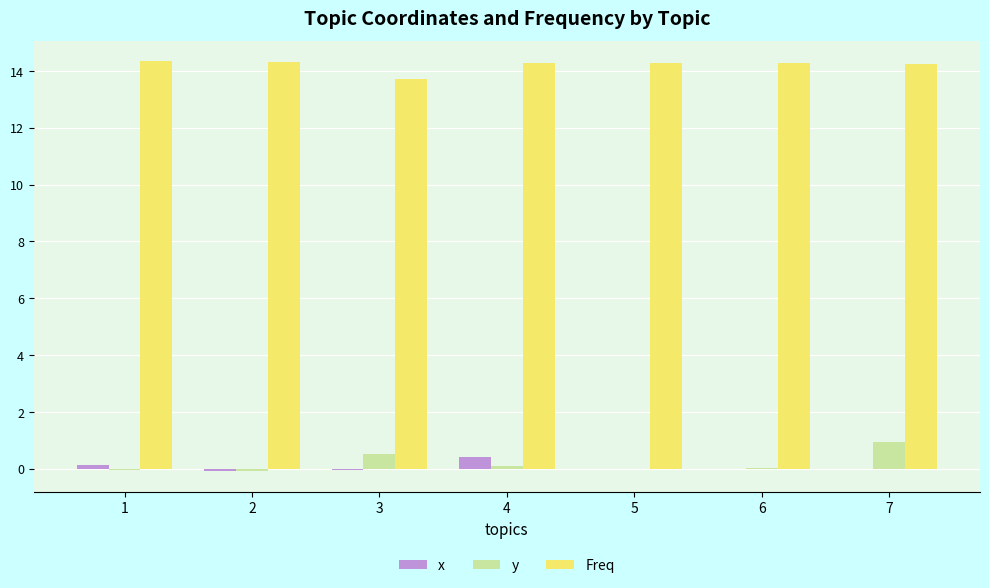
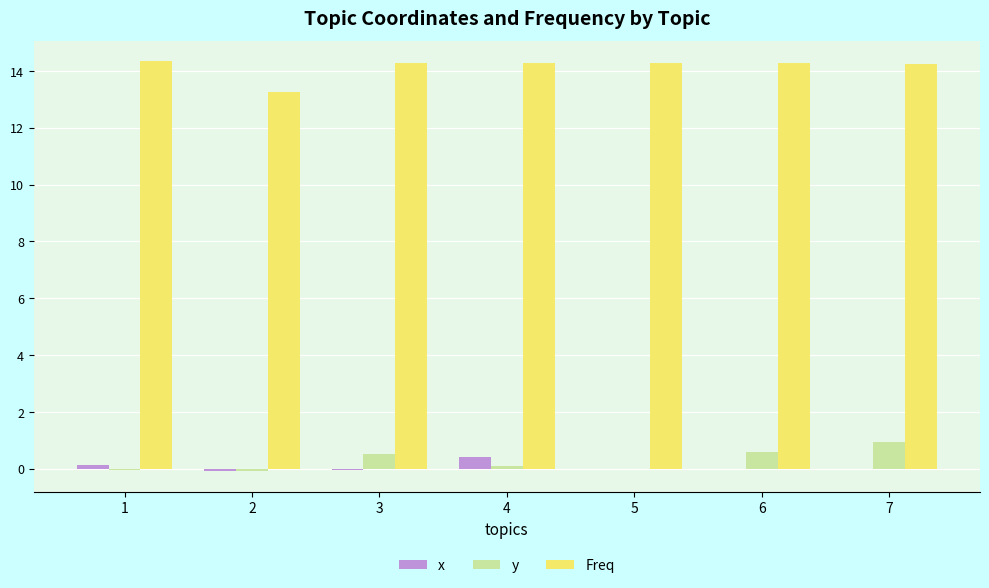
Freq, 2: 14.3 -> 13.2
Freq, 3: 13.7 -> 14.3
y, 6: 0.0 -> 0.6
